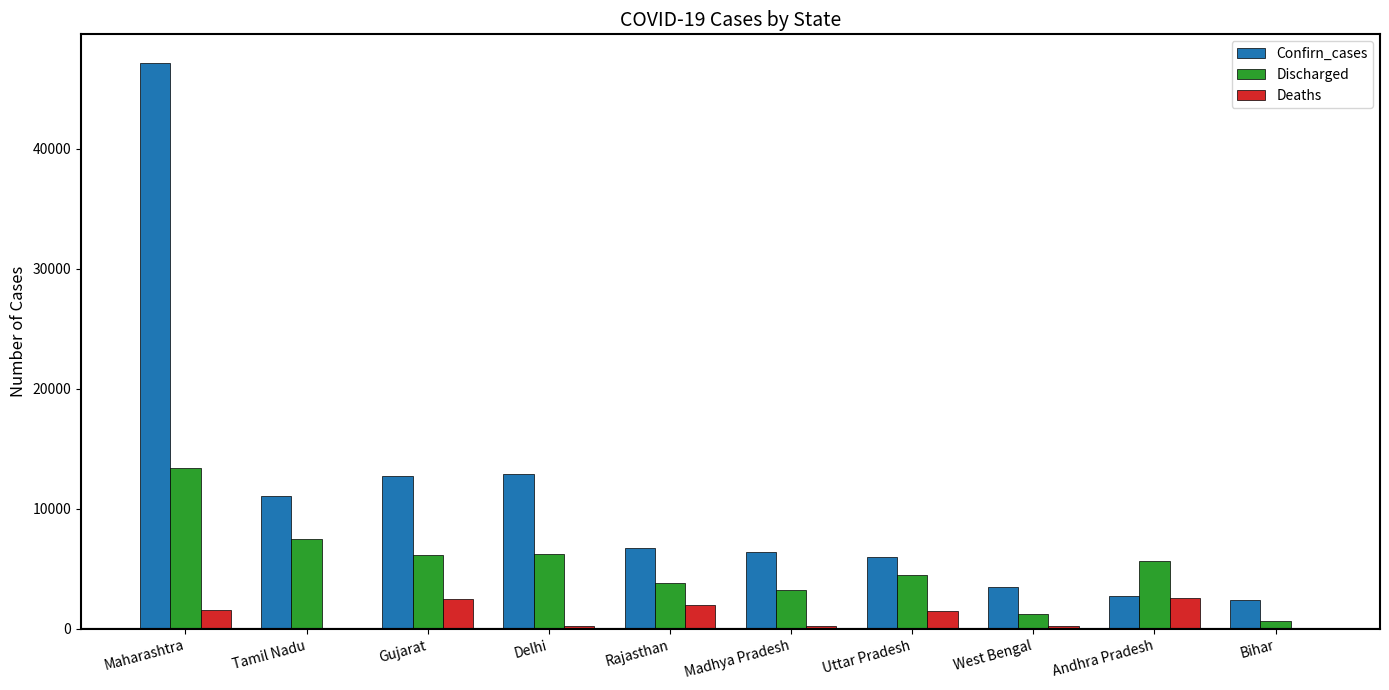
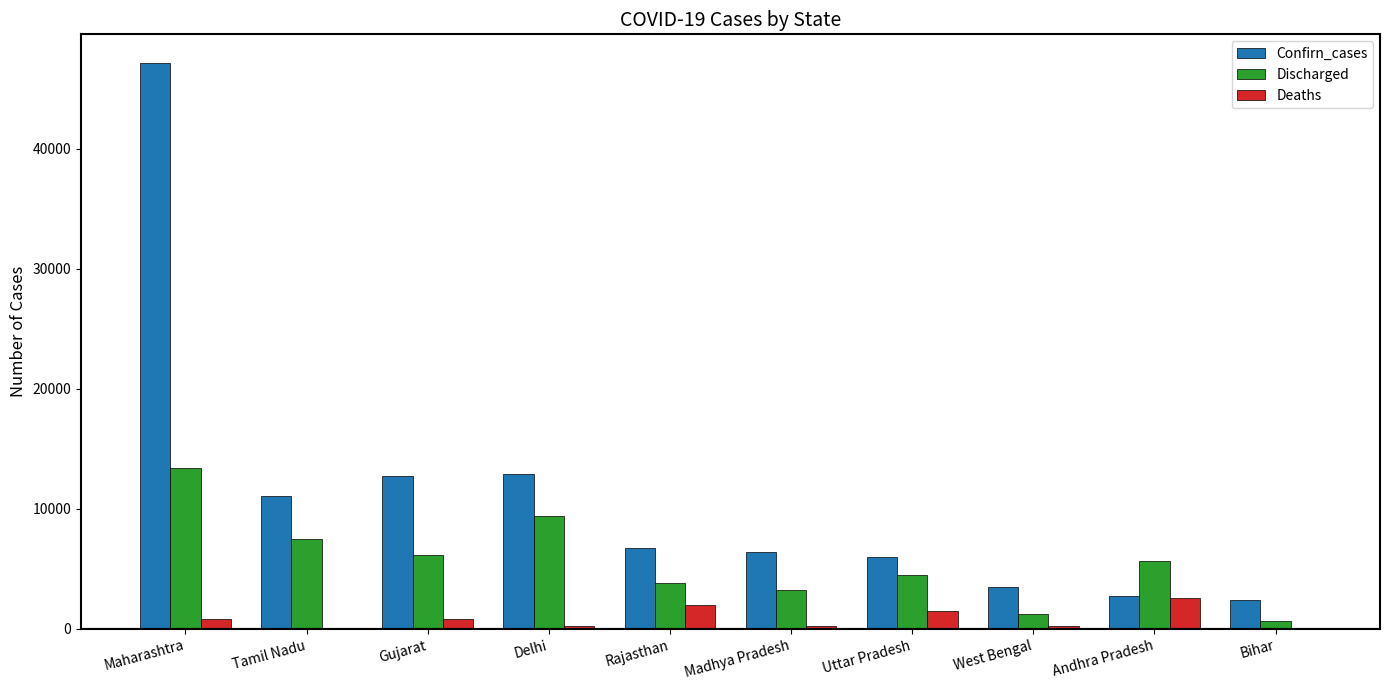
Deaths, Maharashtra: 1600 -> 800
Deaths, Gujarat: 2500 -> 800
Discharged, Delhi: 6300 -> 9400
